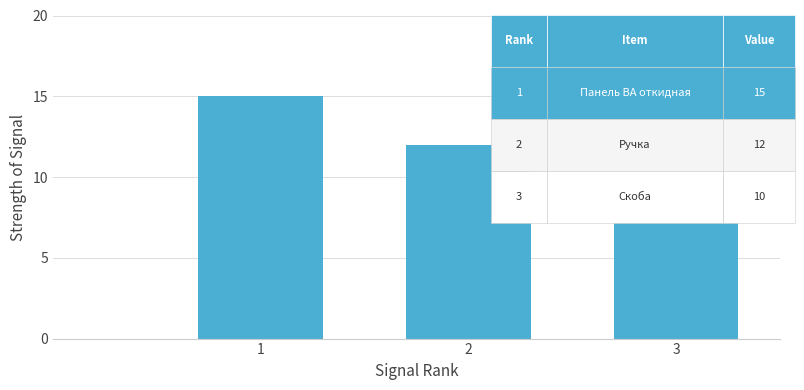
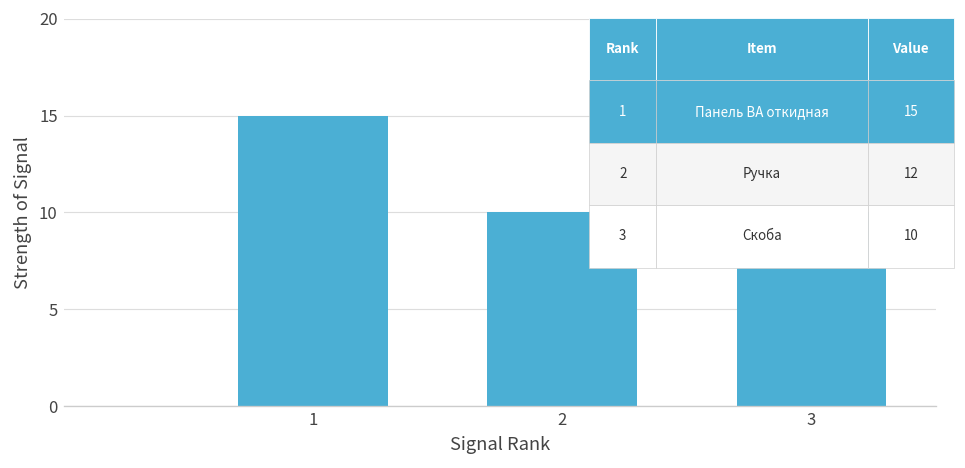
2: 12 -> 10
